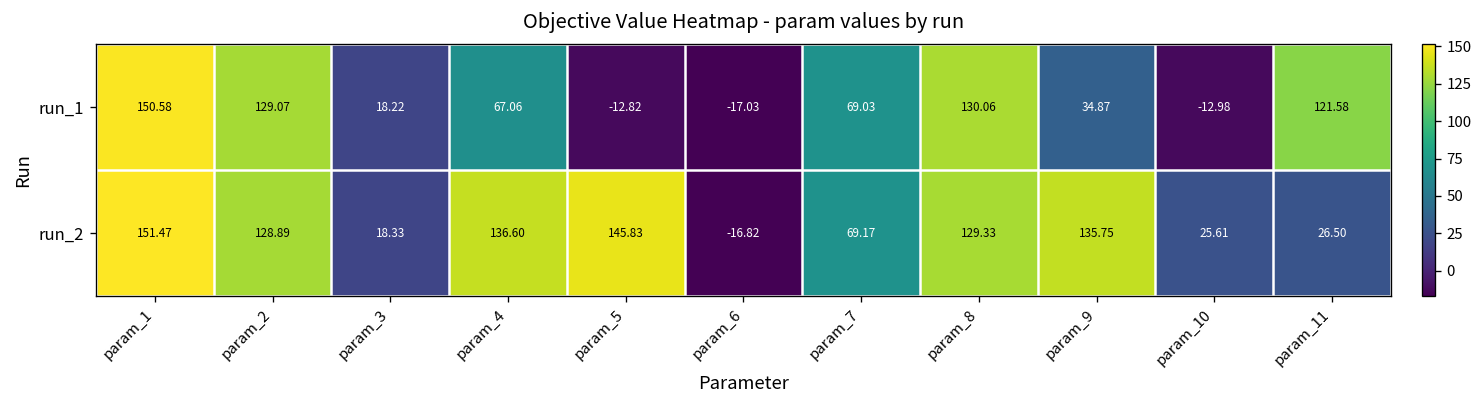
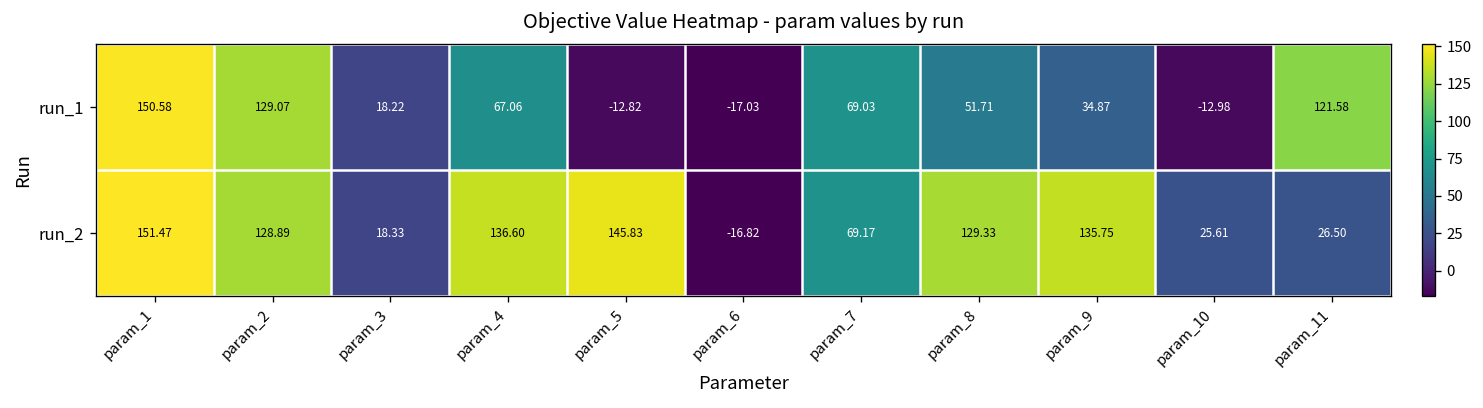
run_1, param_8: 130.06 -> 51.71
